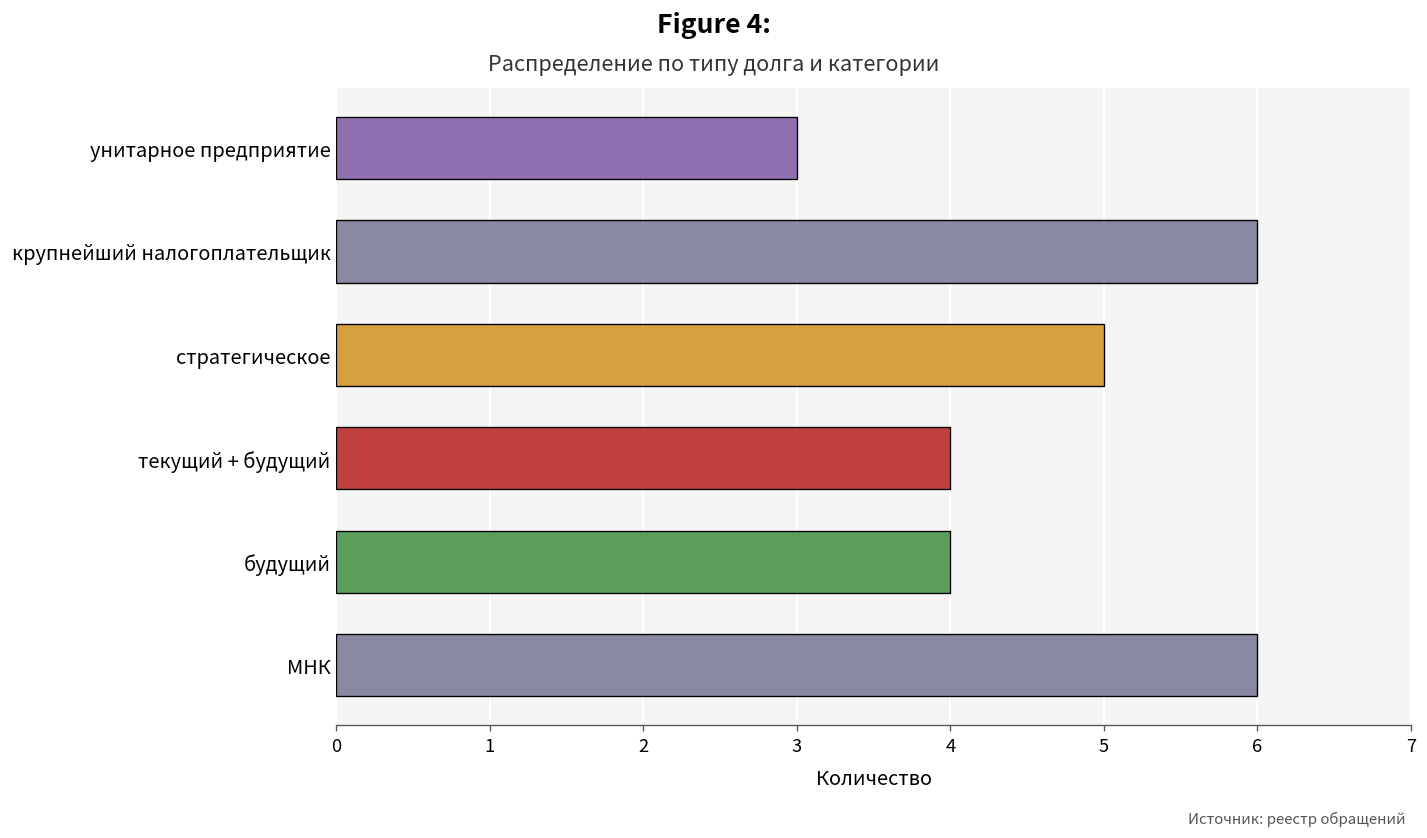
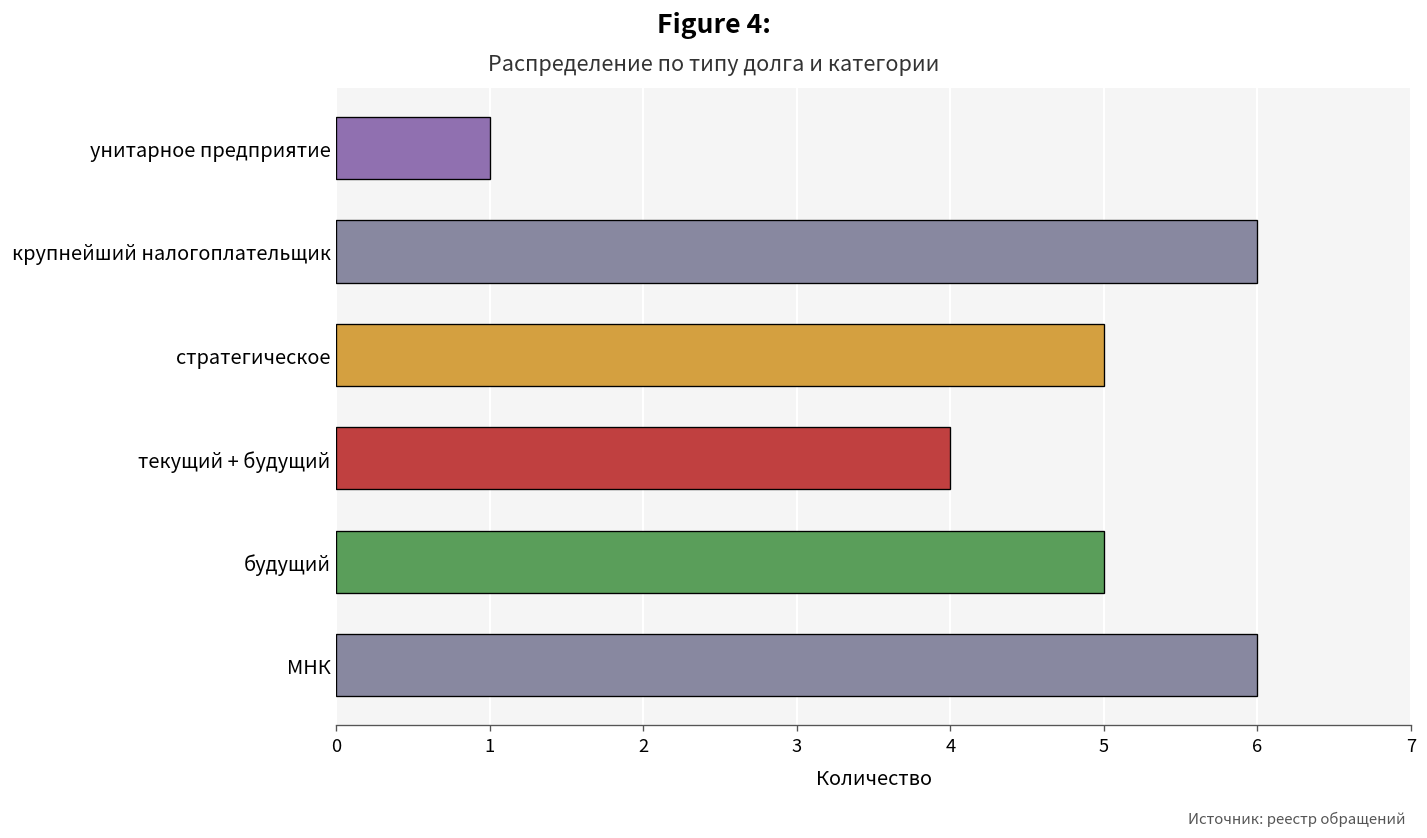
унитарное предприятие: 3 -> 1
будущий: 4 -> 5
